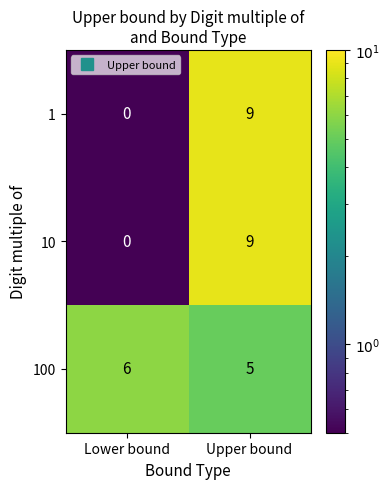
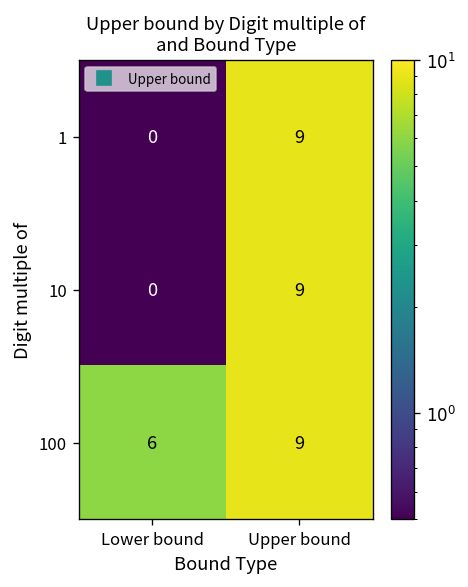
100, Upper bound: 5 -> 9
